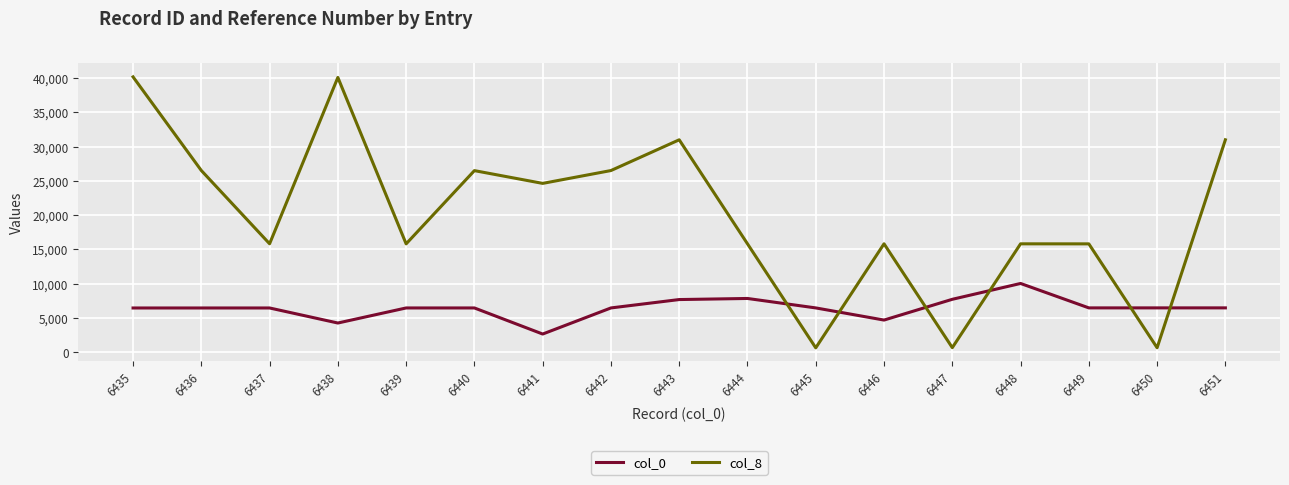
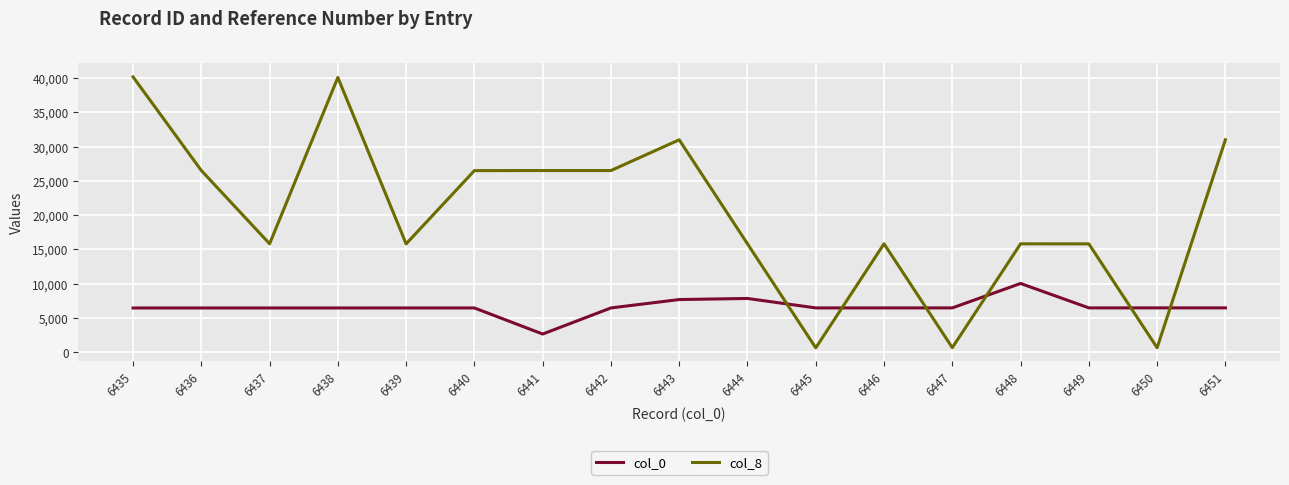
col_0, 6438: 4,000 -> 6,000
col_8, 6441: 25,000 -> 27,000
col_0, 6446: 5,000 -> 6,000
col_0, 6447: 8,000 -> 6,000
